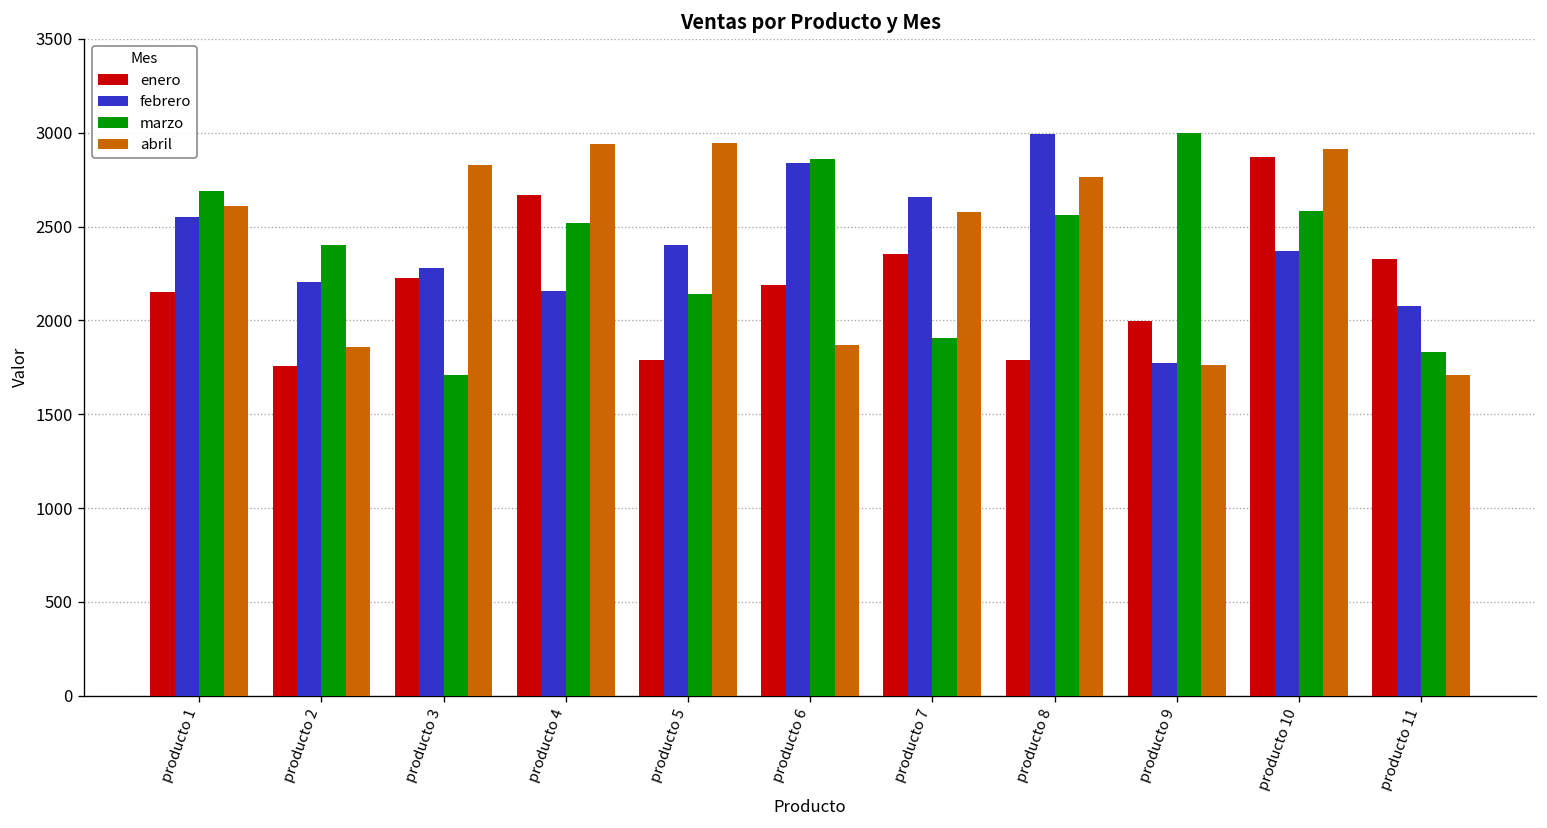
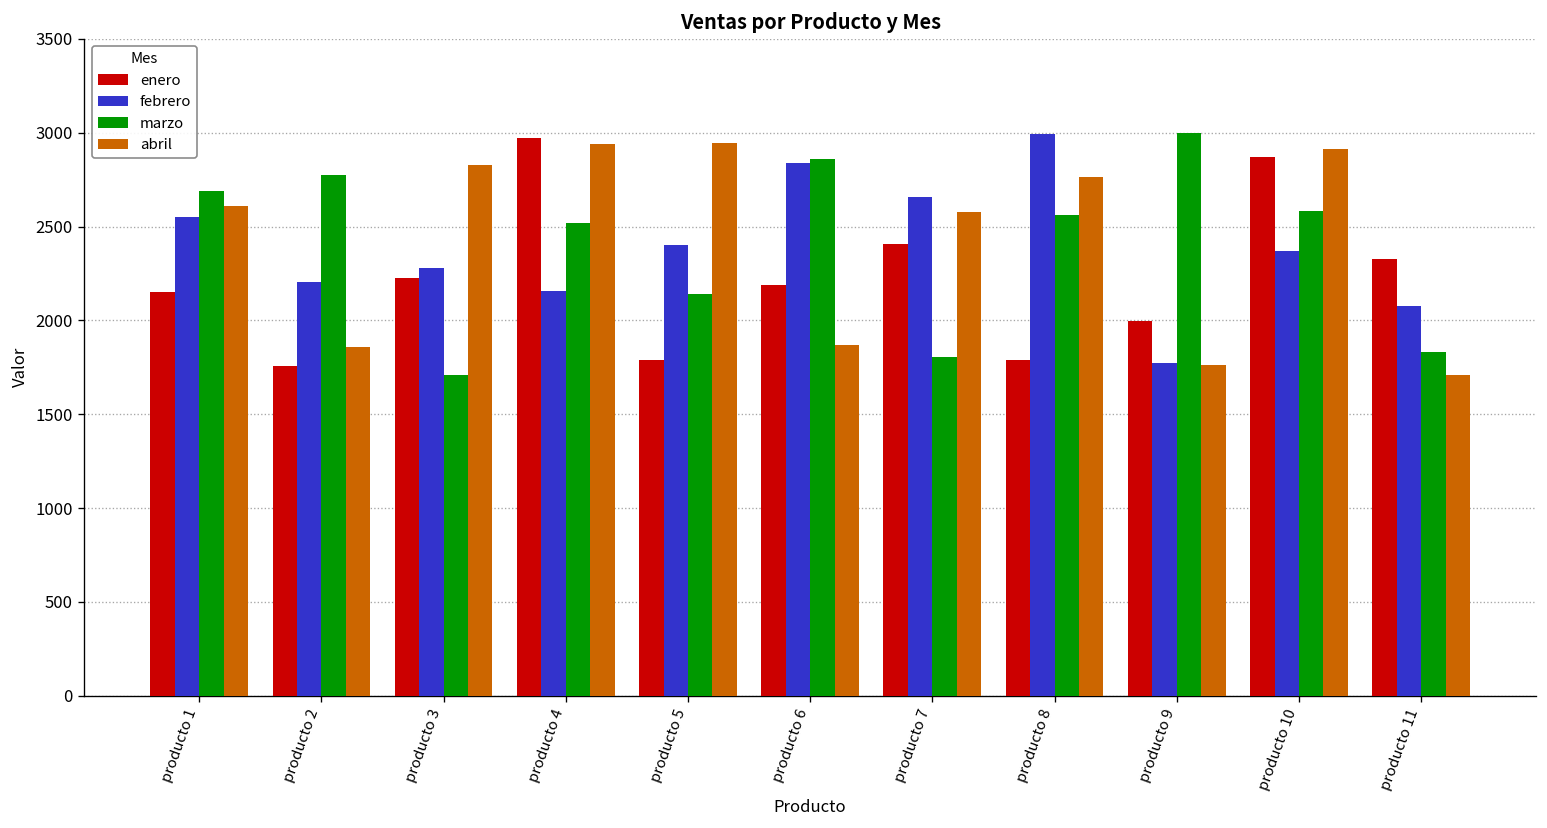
marzo, producto 2: 2400 -> 2780
enero, producto 4: 2670 -> 2970
enero, producto 7: 2350 -> 2410
marzo, producto 7: 1910 -> 1800
